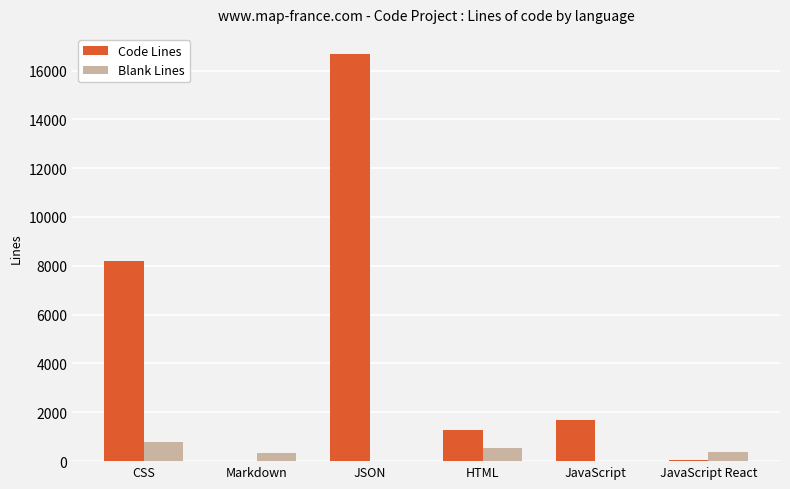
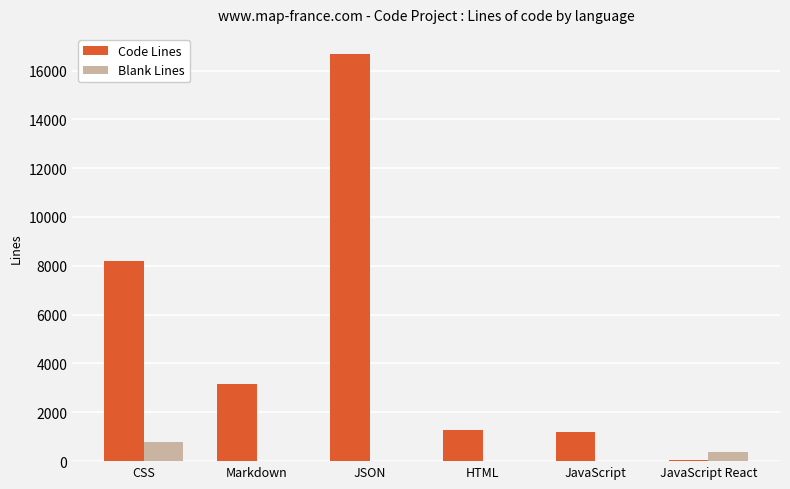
Code Lines, Markdown: 0 -> 3100
Blank Lines, Markdown: 300 -> 0
Blank Lines, HTML: 600 -> 0
Code Lines, JavaScript: 1700 -> 1200
